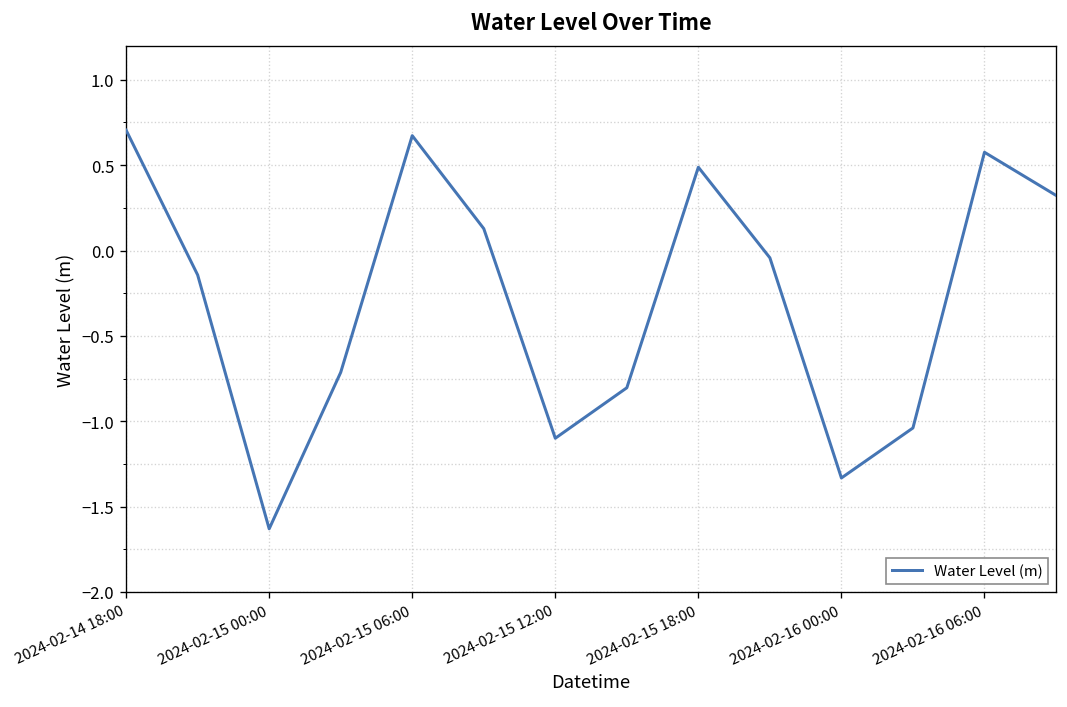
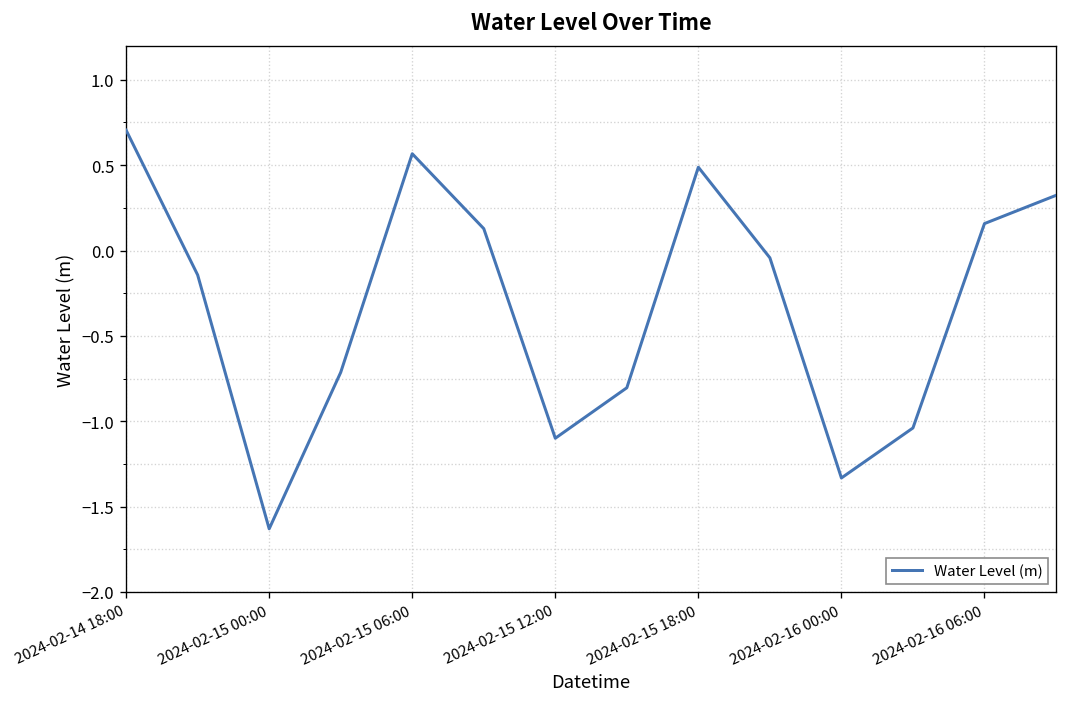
2024-02-15 06:00: 0.67 -> 0.57
2024-02-16 06:00: 0.58 -> 0.16
